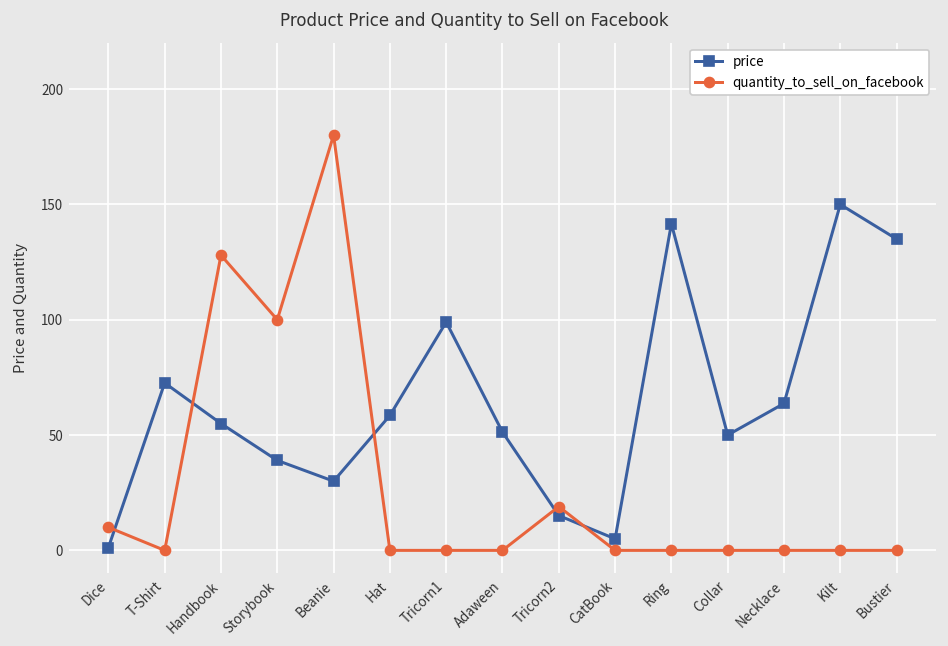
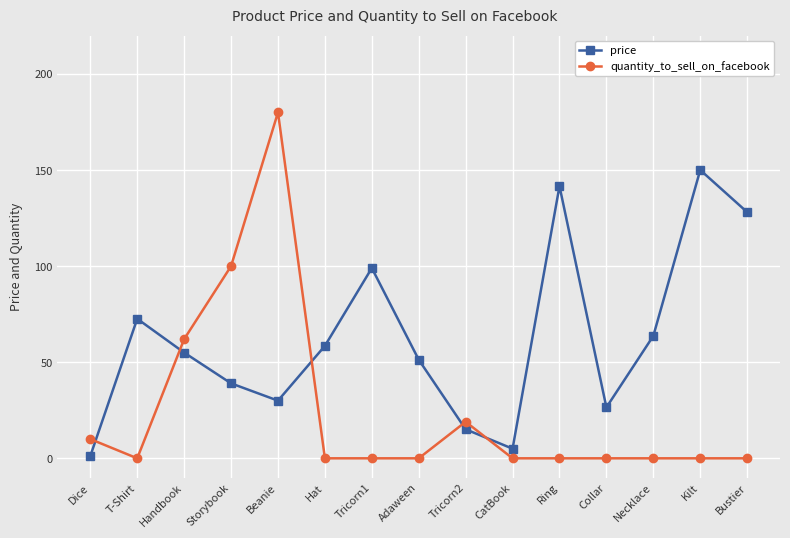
quantity_to_sell_on_facebook, Handbook: 128 -> 62
price, Collar: 50 -> 27
price, Bustier: 135 -> 128
